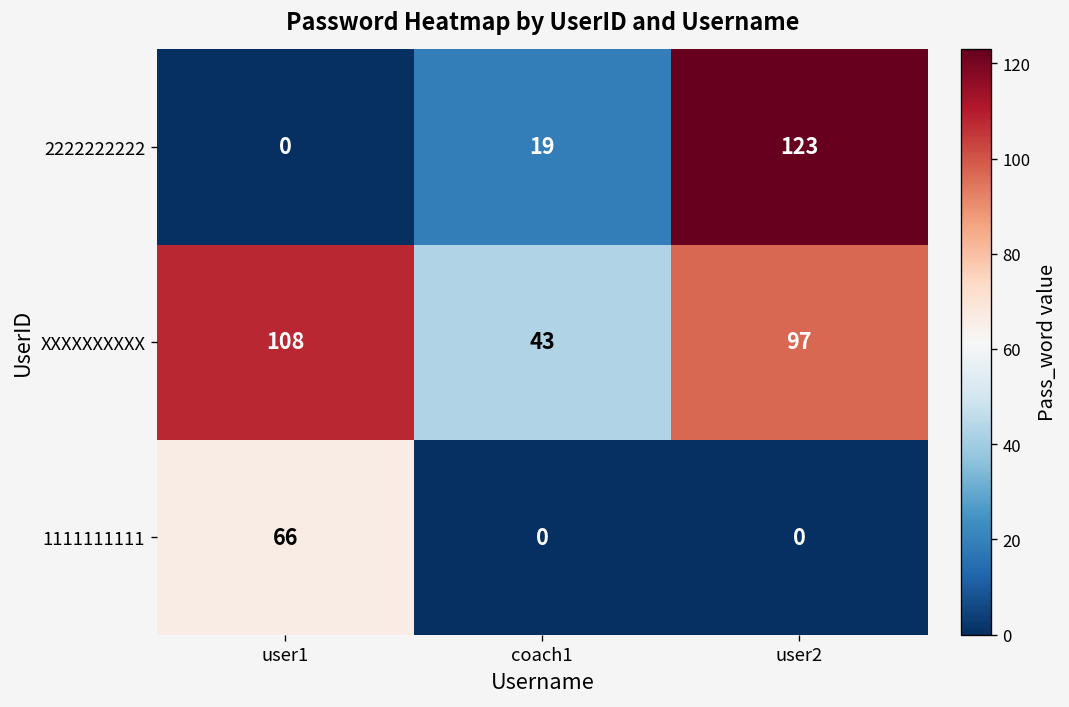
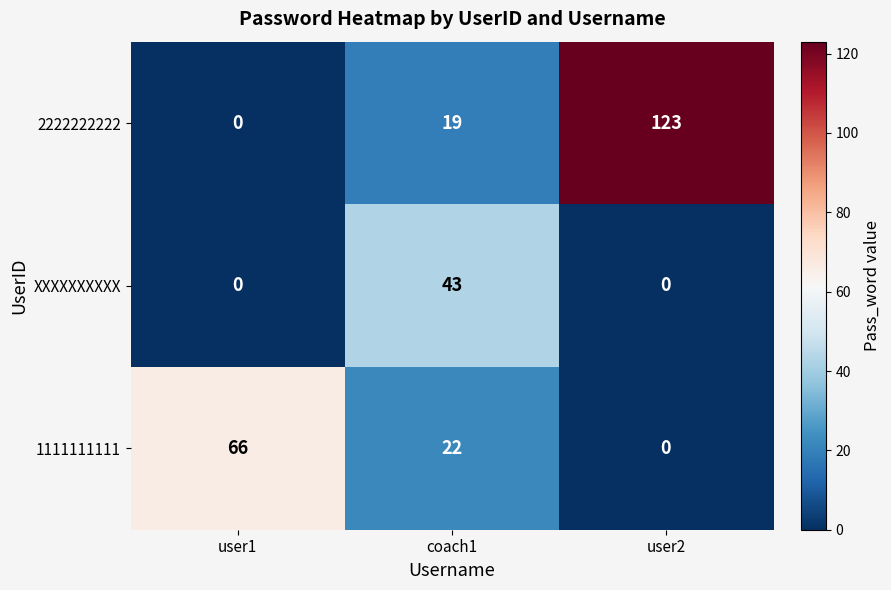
XXXXXXXXXX, user1: 108 -> 0
XXXXXXXXXX, user2: 97 -> 0
1111111111, coach1: 0 -> 22
